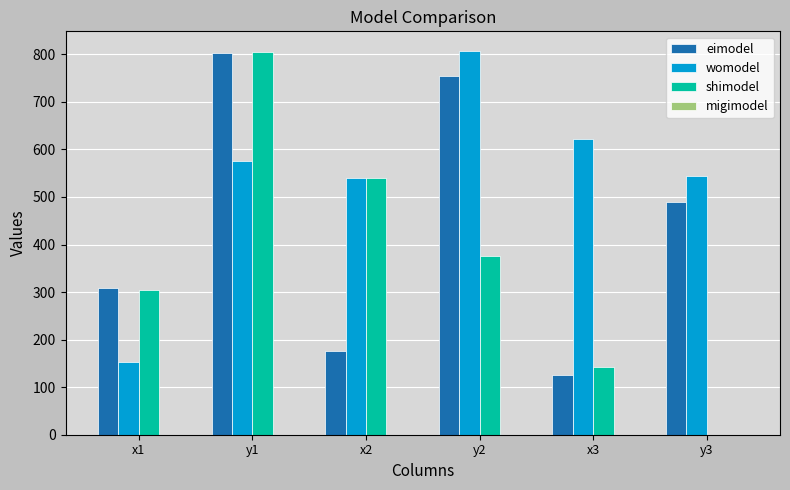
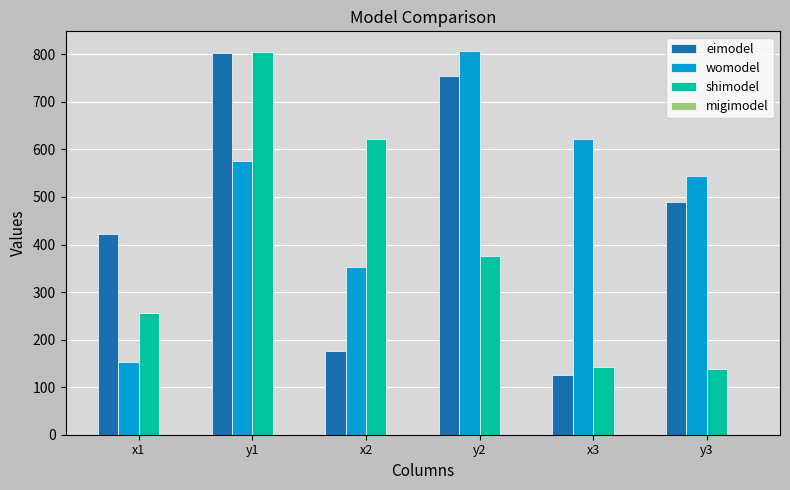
eimodel, x1: 310 -> 420
shimodel, x1: 310 -> 260
womodel, x2: 540 -> 350
shimodel, x2: 540 -> 620
shimodel, y3: 0 -> 140
